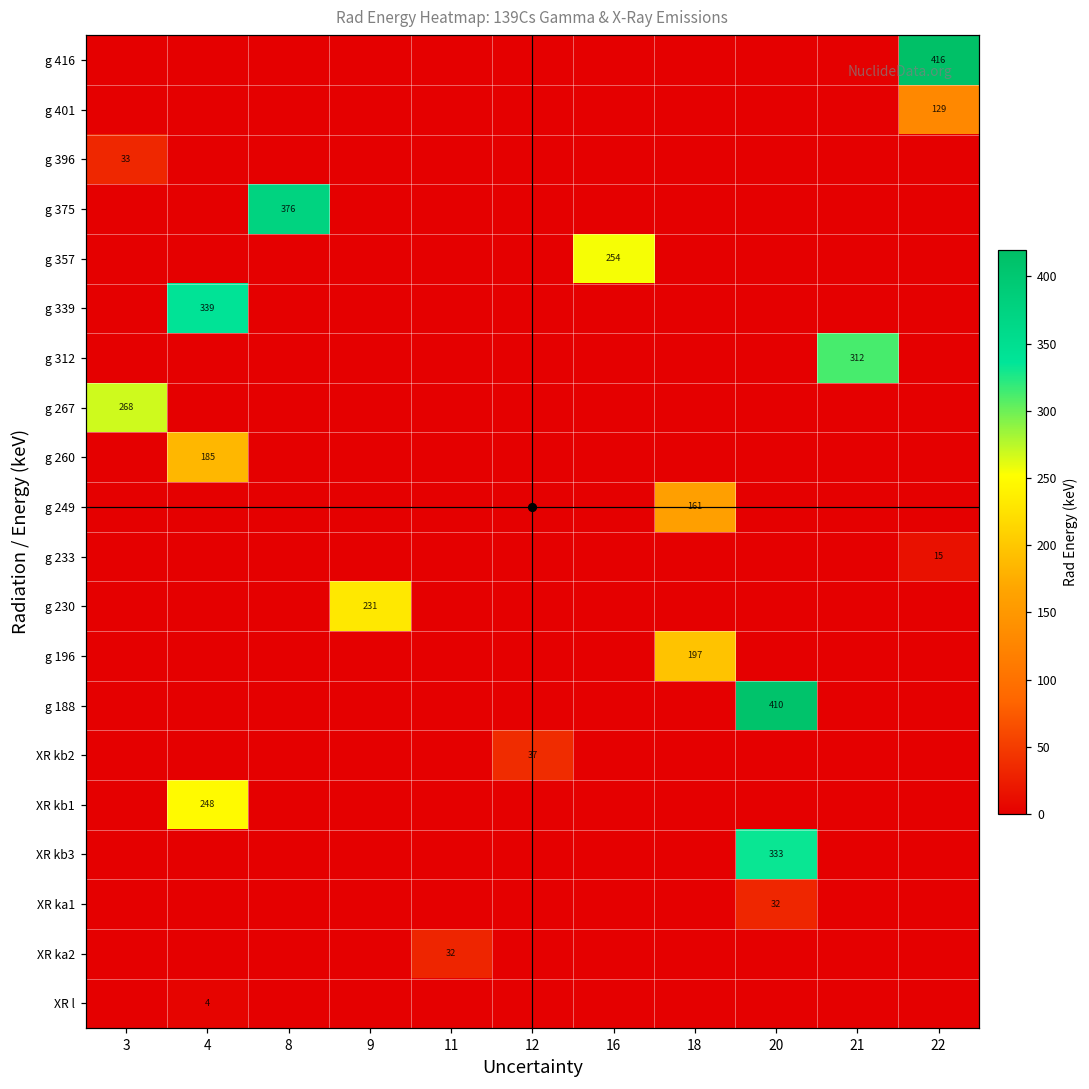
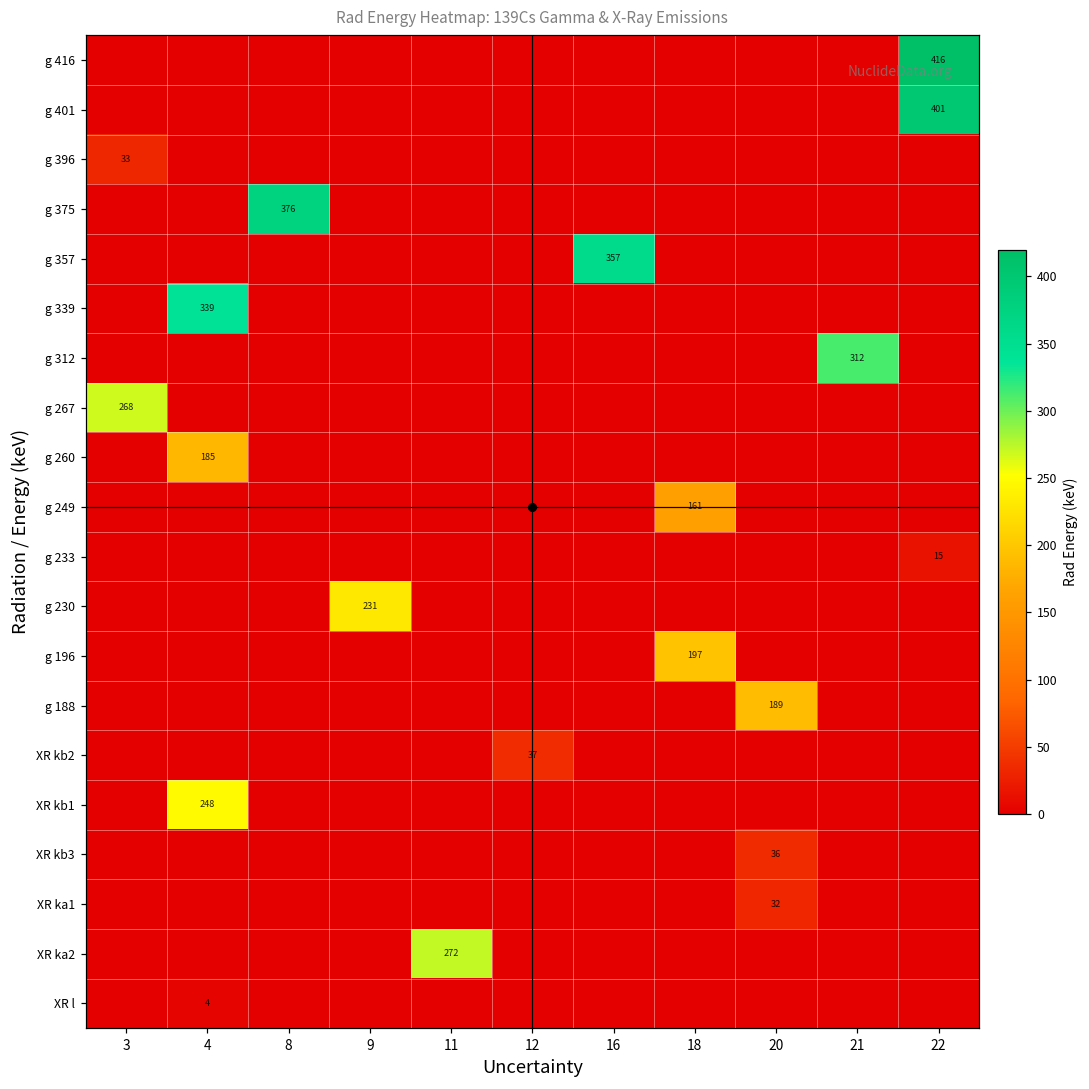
g 401, 22: 129 -> 401
g 357, 16: 254 -> 357
g 188, 20: 410 -> 189
XR kb3, 20: 333 -> 36
XR ka2, 11: 32 -> 272
